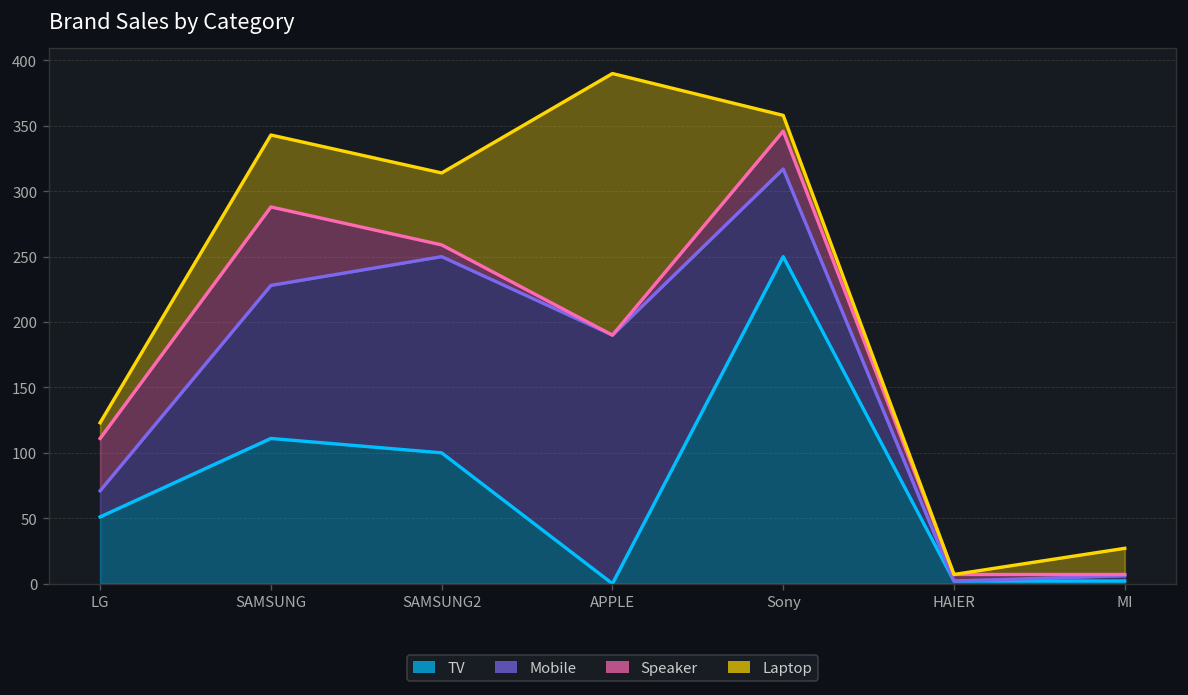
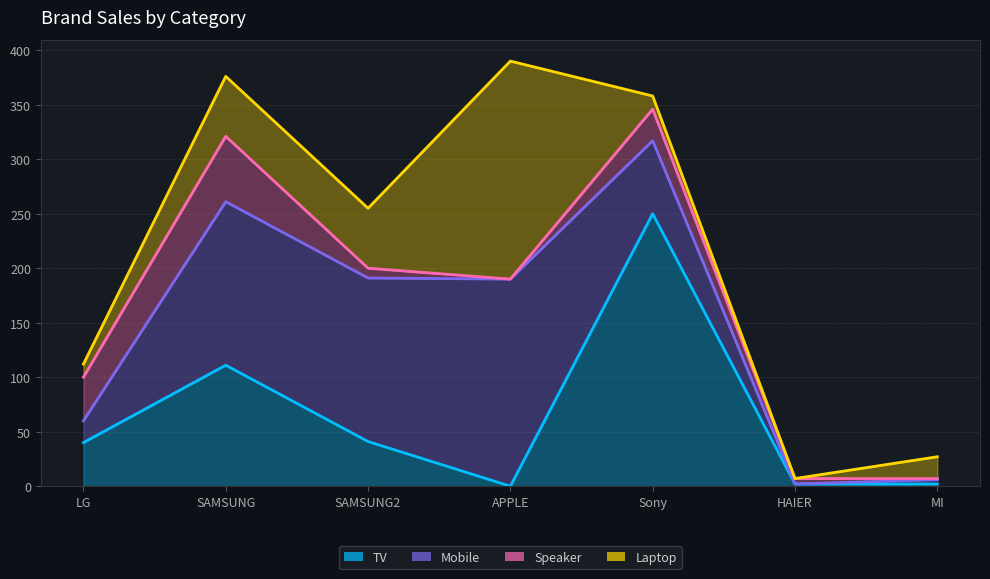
TV, LG: 51 -> 40
Mobile, SAMSUNG: 117 -> 150
TV, SAMSUNG2: 100 -> 41
